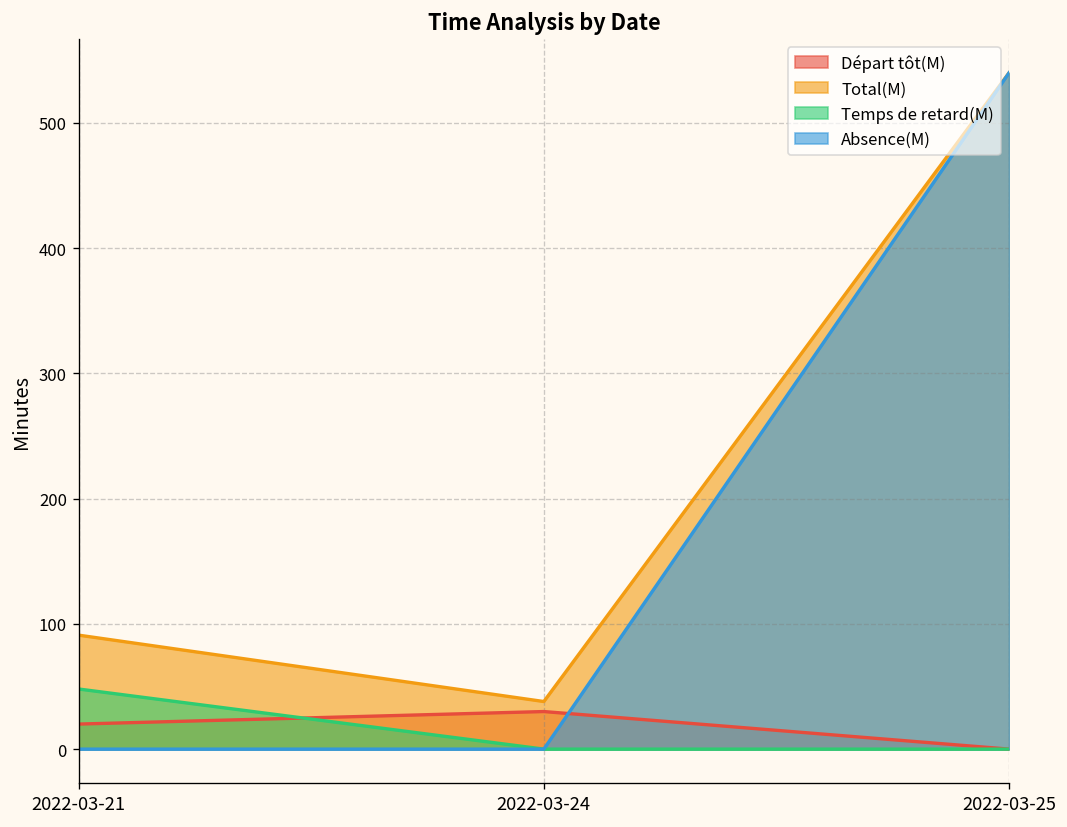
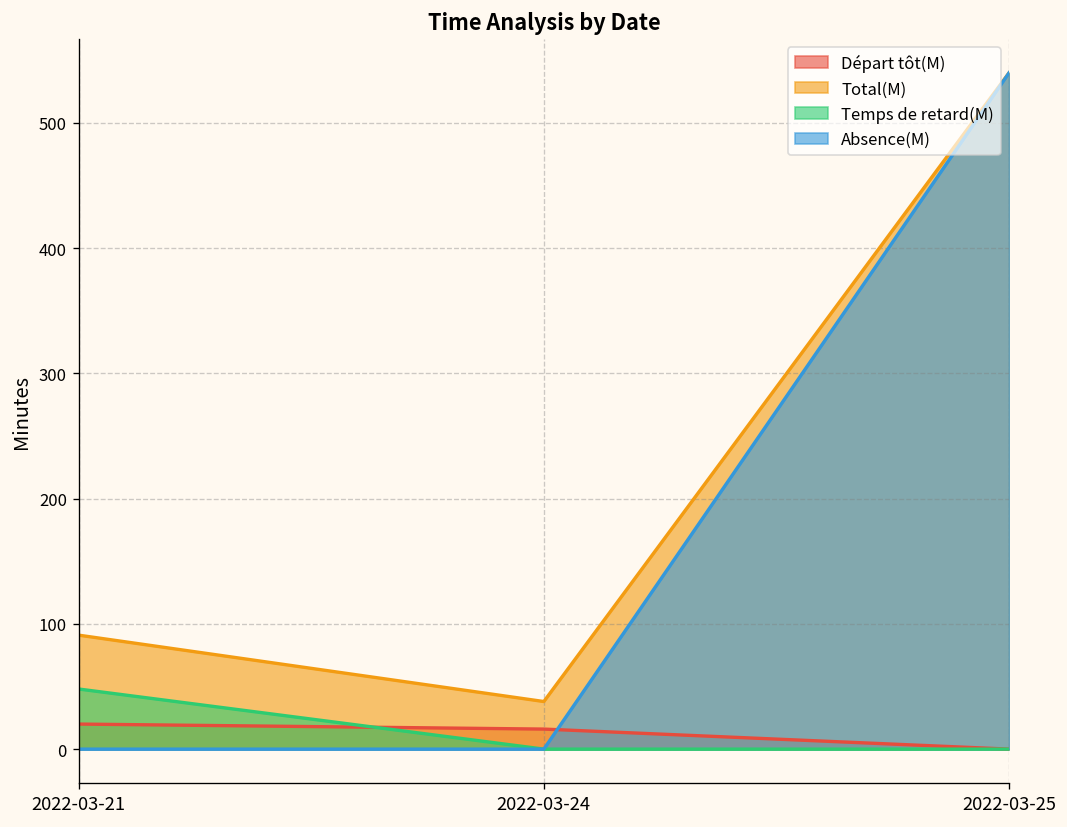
Départ tôt(M), 2022-03-24: 30 -> 16
